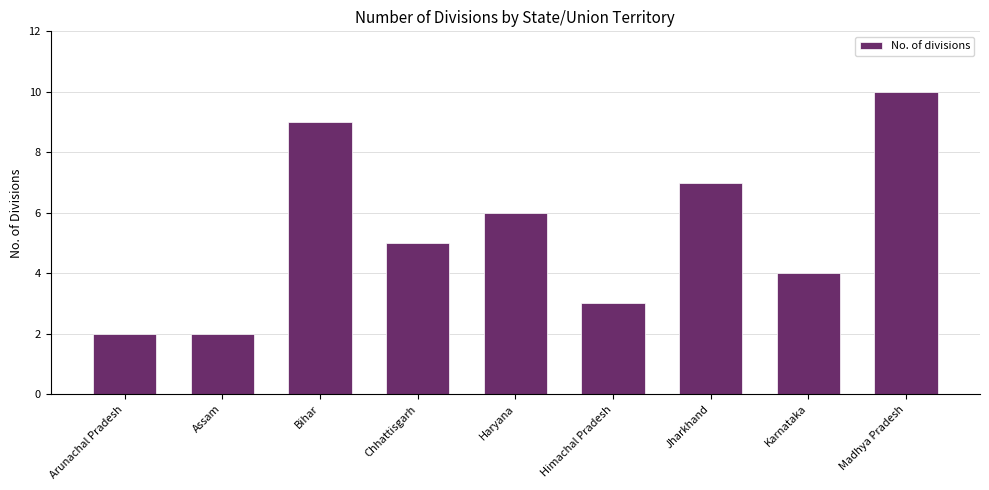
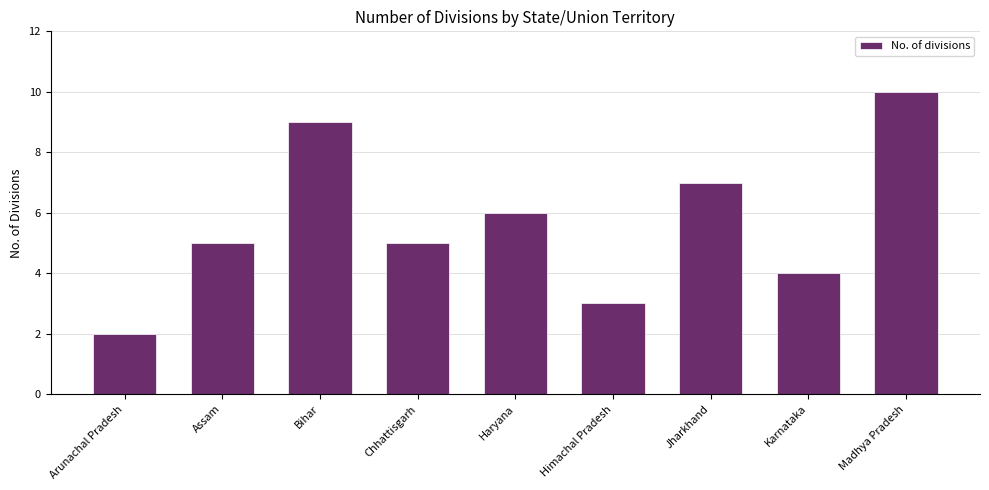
Assam: 2 -> 5
